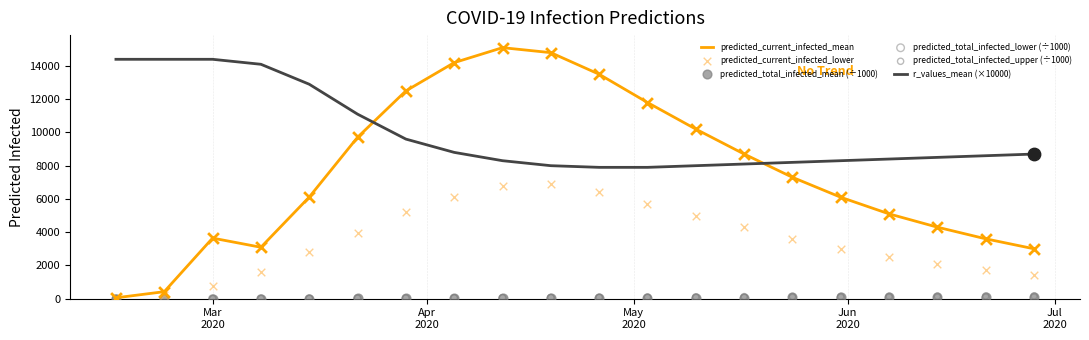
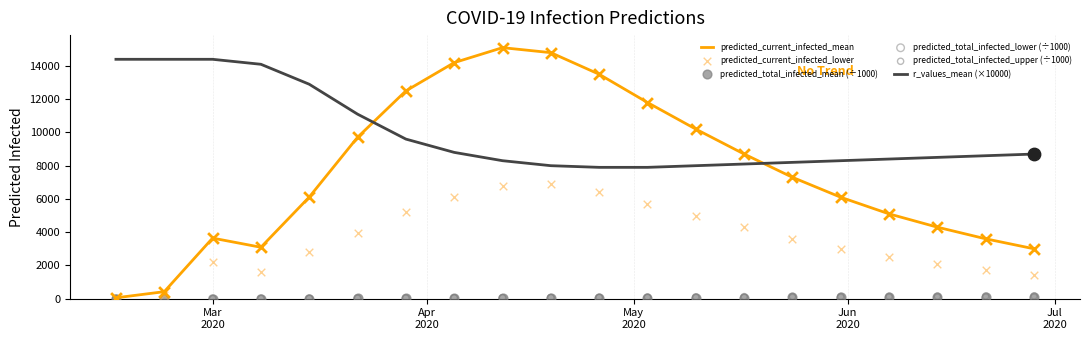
predicted_current_infected_lower, Mar 2020: 800 -> 2200
